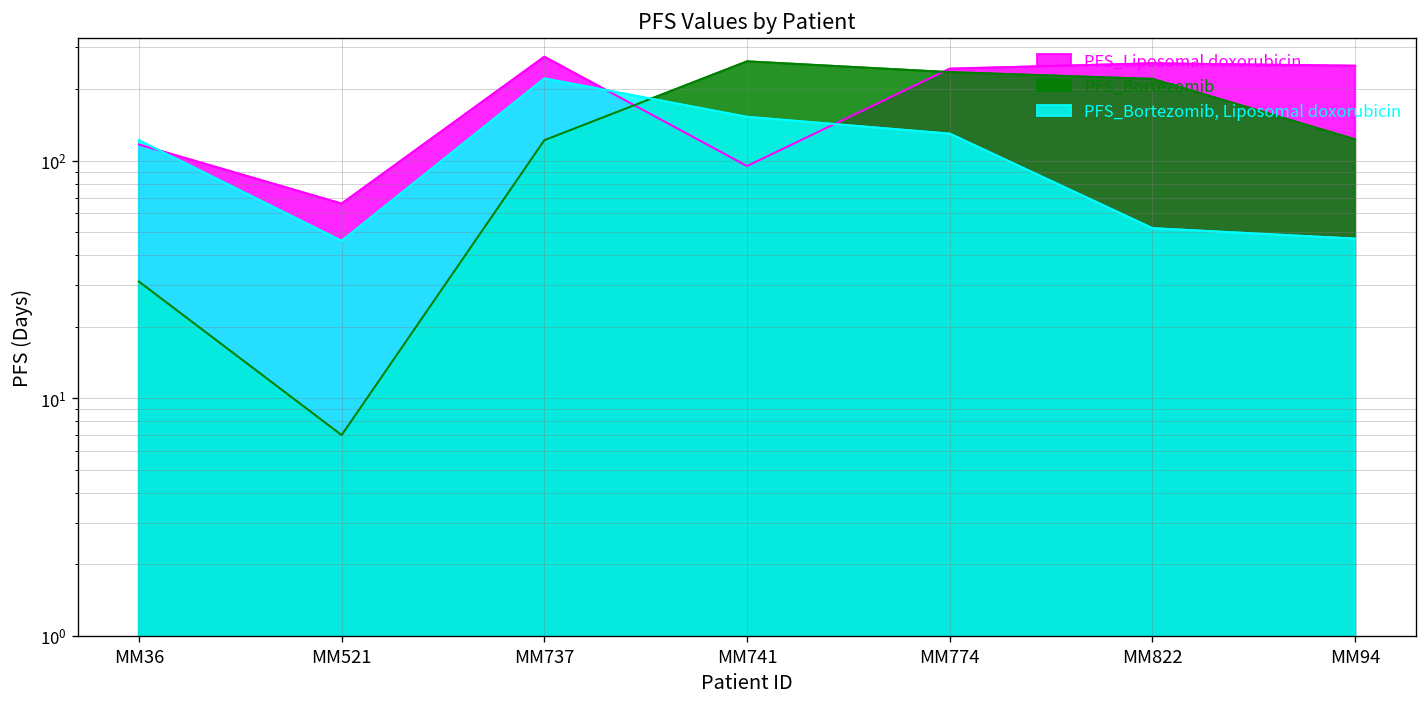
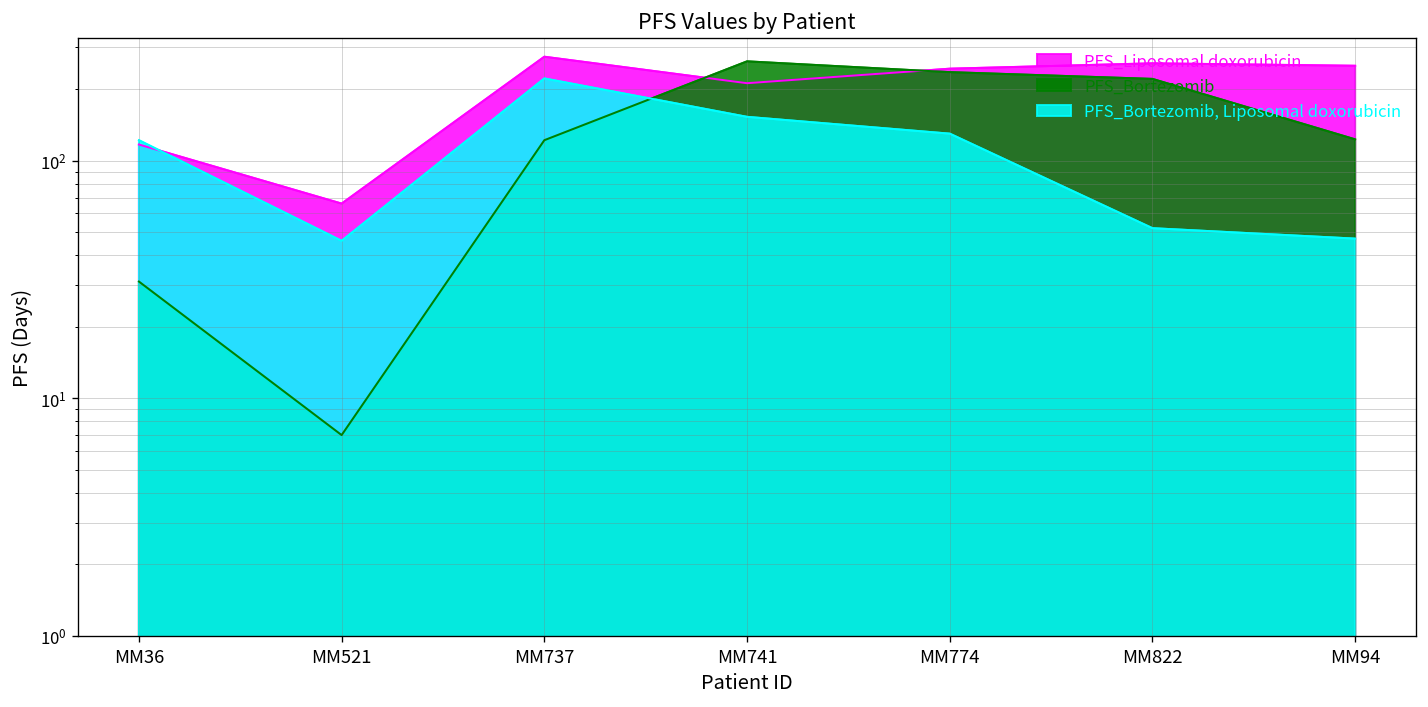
PFS_Liposomal doxorubicin, MM741: 100 -> 210
